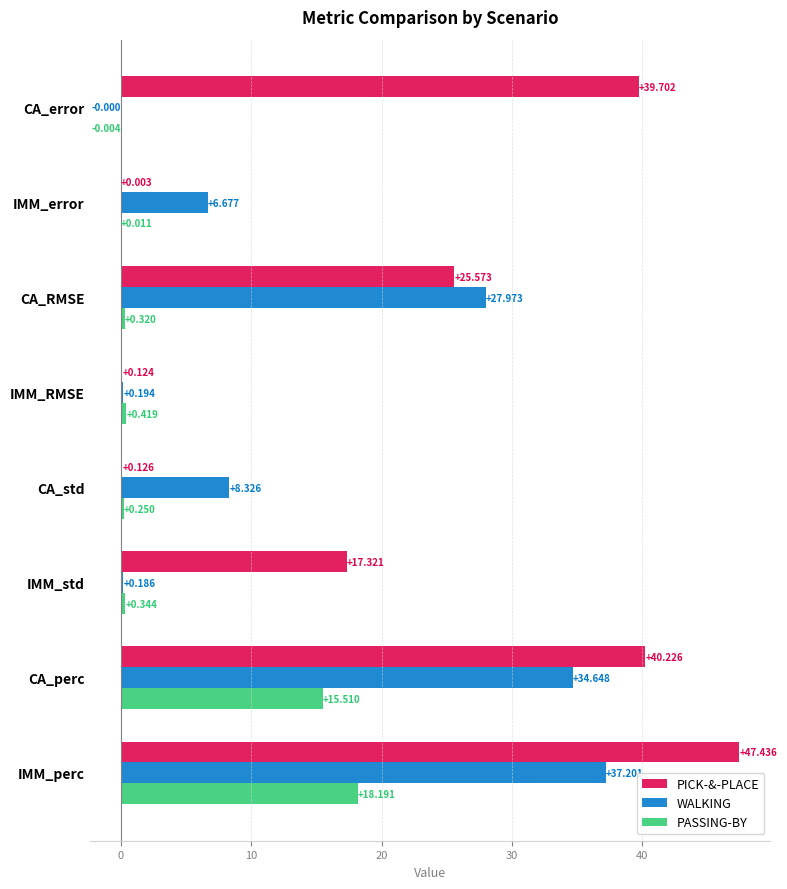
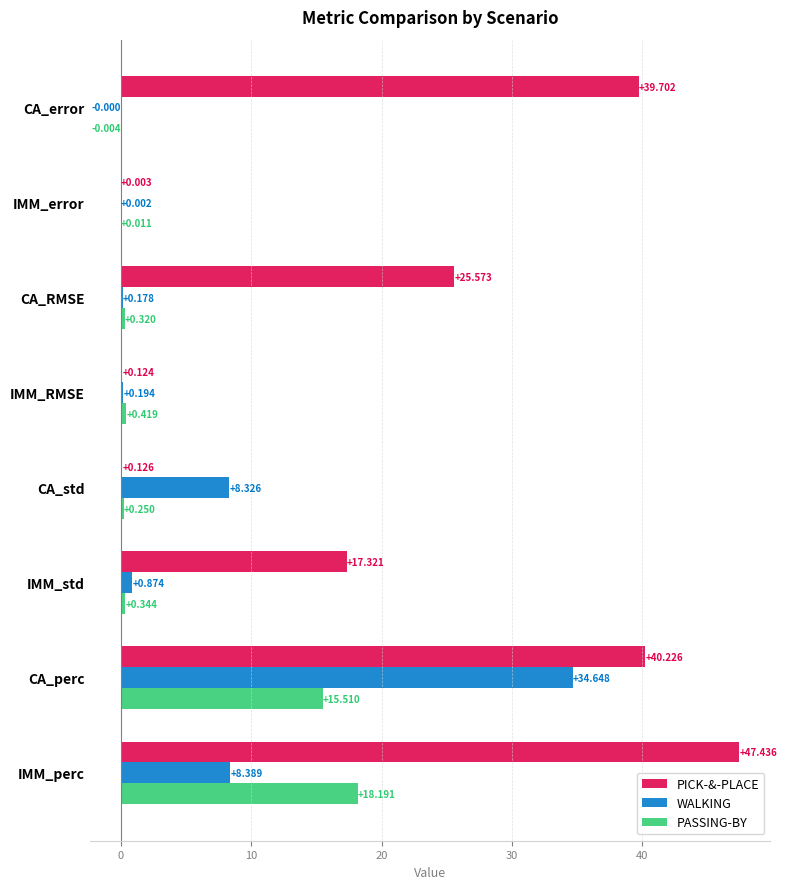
WALKING, IMM_error: +6.677 -> +0.002
WALKING, CA_RMSE: +27.973 -> +0.178
WALKING, IMM_std: +0.186 -> +0.874
WALKING, IMM_perc: +37.201 -> +8.389
